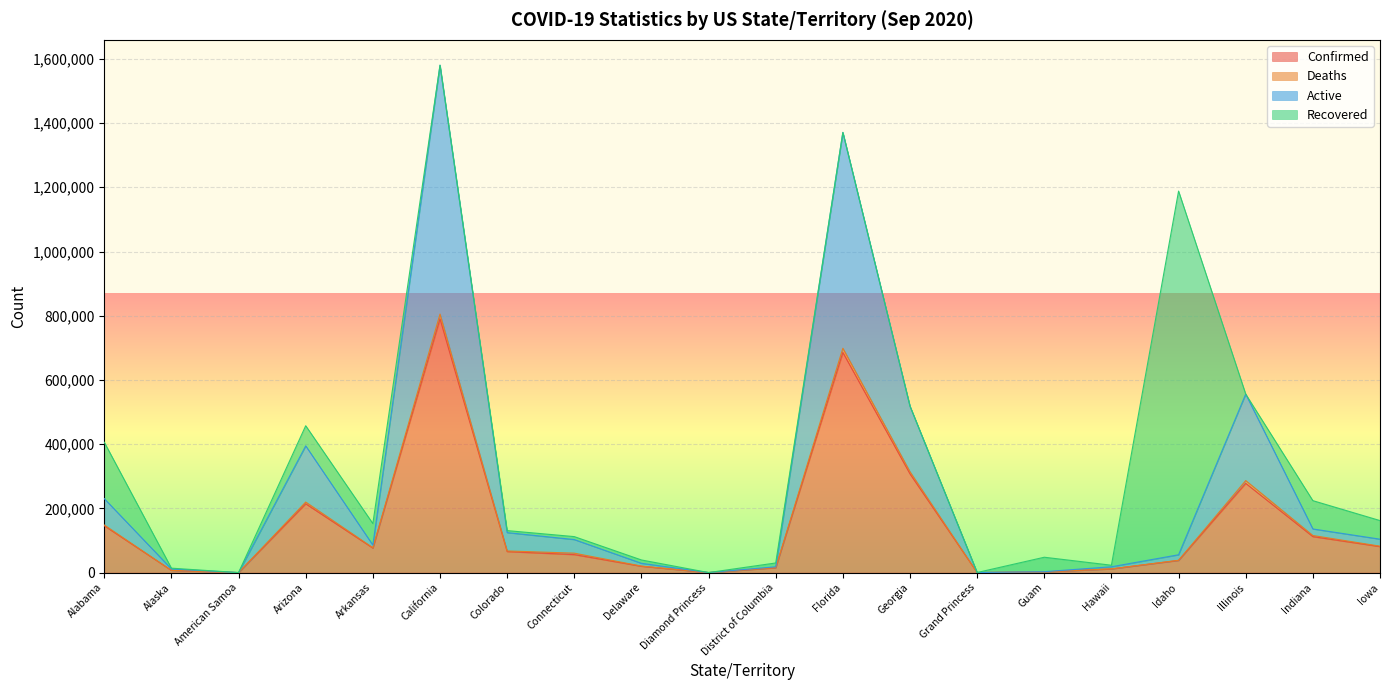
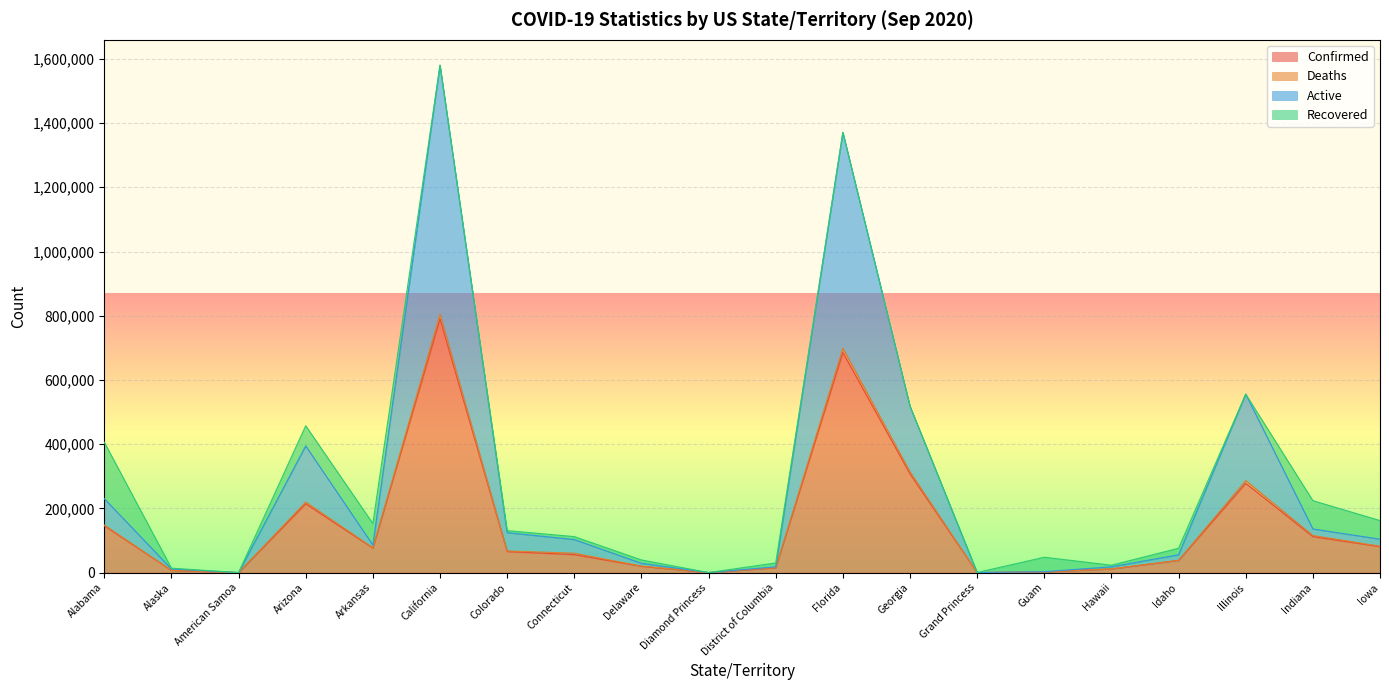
Recovered, Idaho: 1,130,000 -> 20,000
